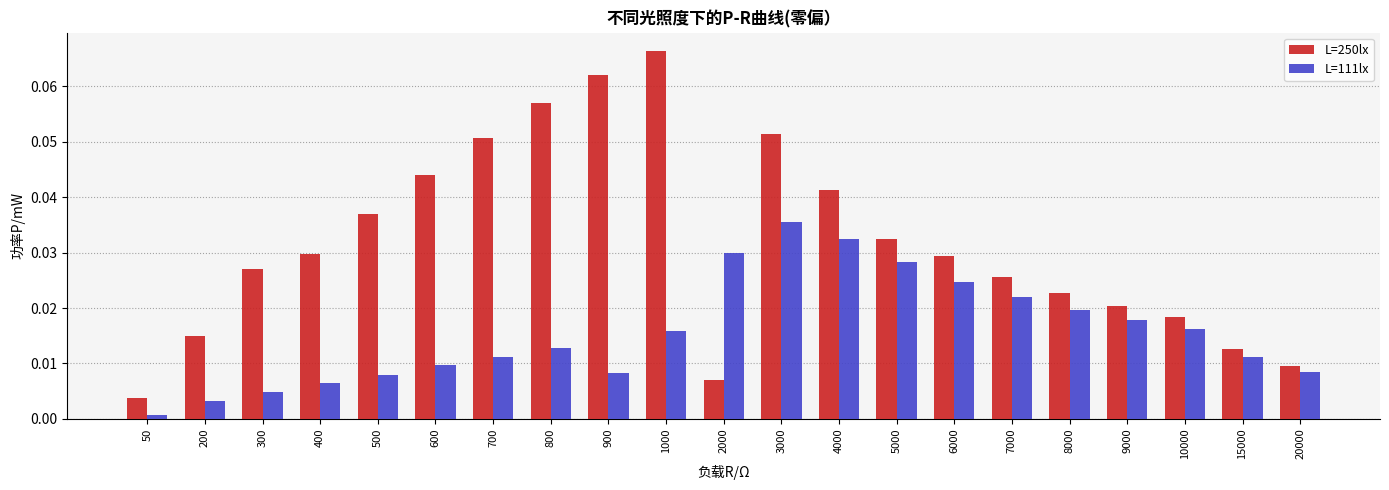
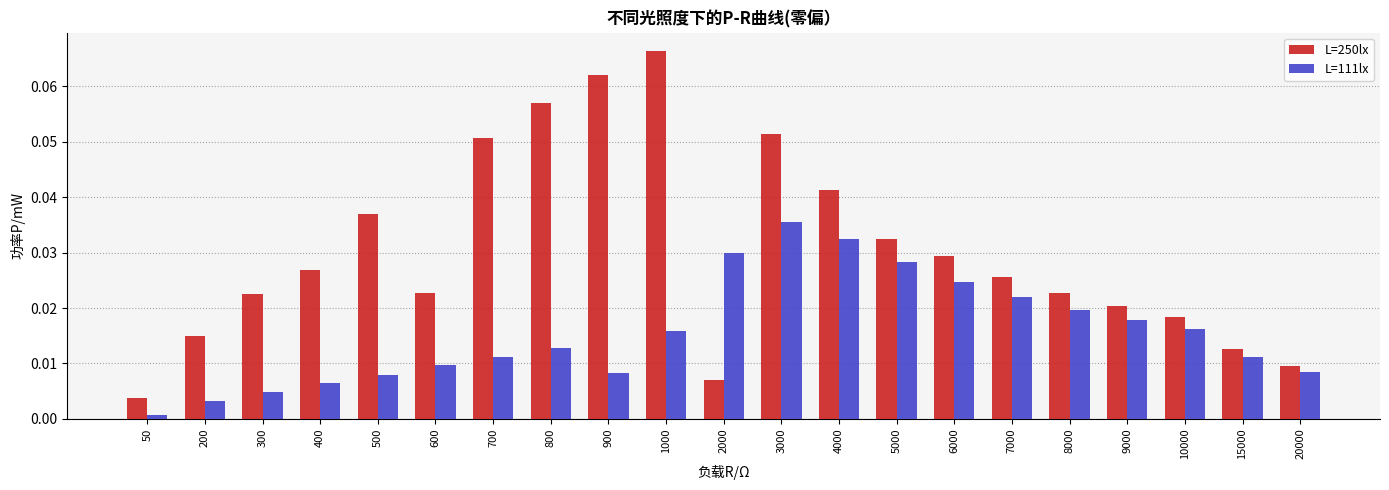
L=250lx, 300: 0.027 -> 0.022
L=250lx, 400: 0.030 -> 0.027
L=250lx, 600: 0.044 -> 0.023
